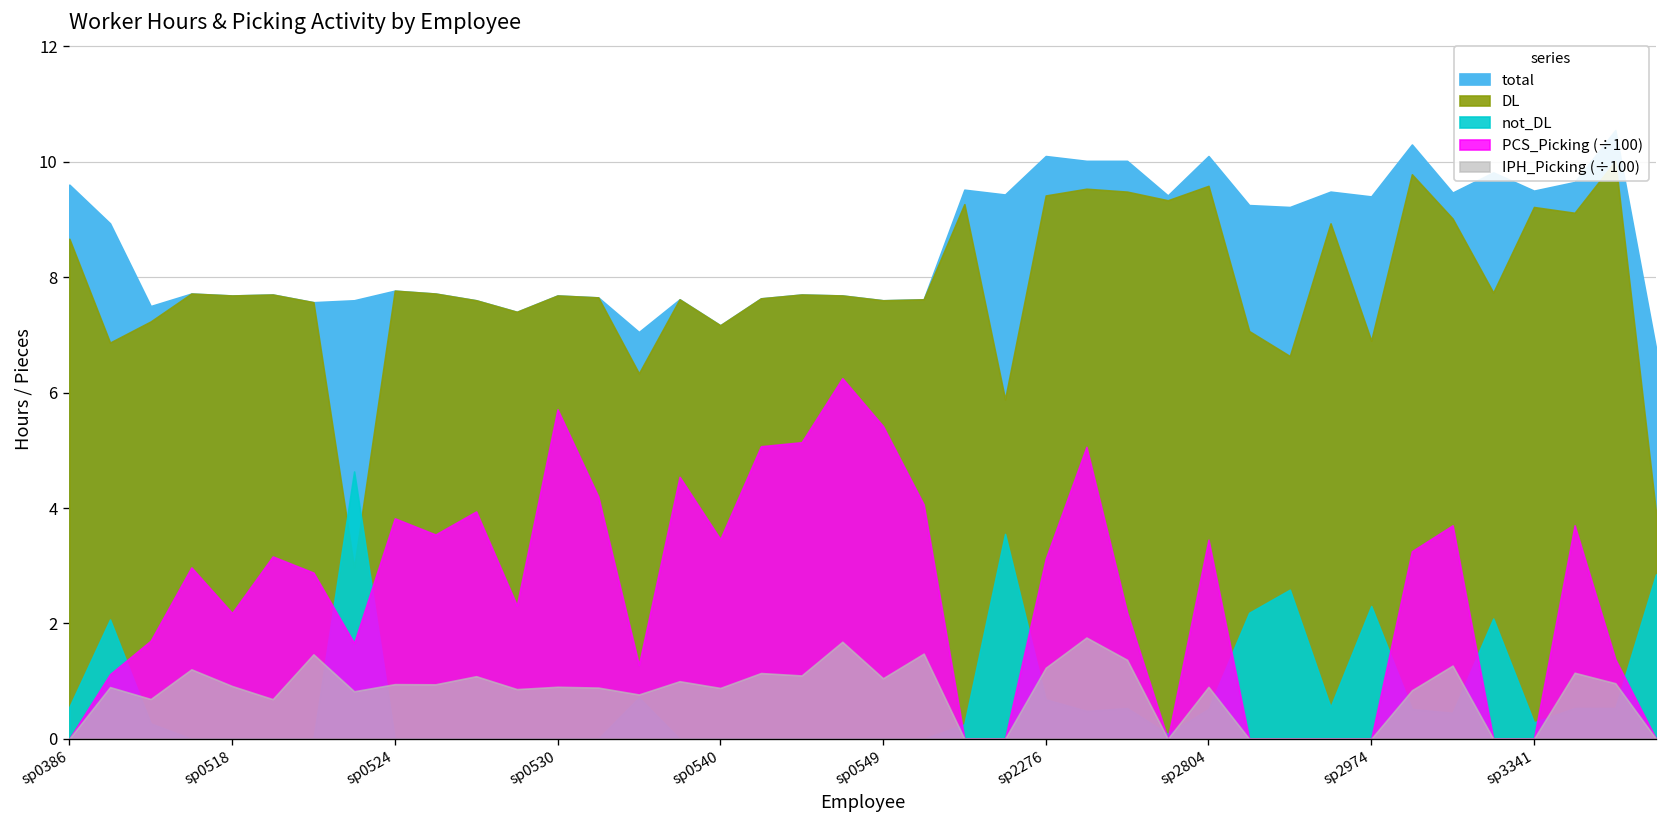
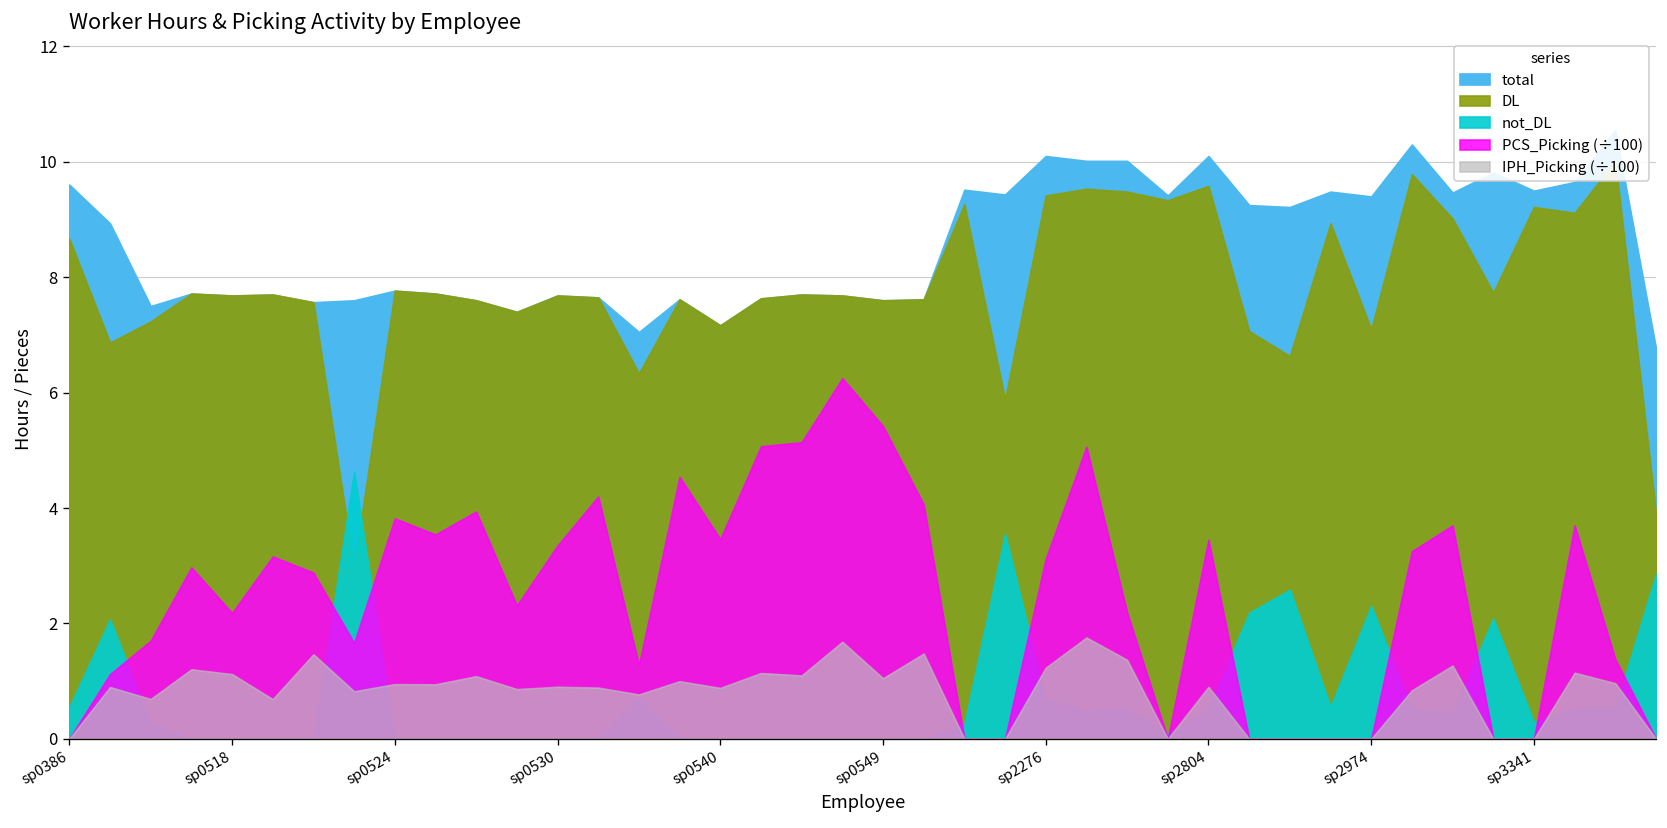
IPH_Picking (÷100), sp0518: 0.9 -> 1.1
PCS_Picking (÷100), sp0530: 5.7 -> 3.4
DL, sp2974: 6.9 -> 7.1
